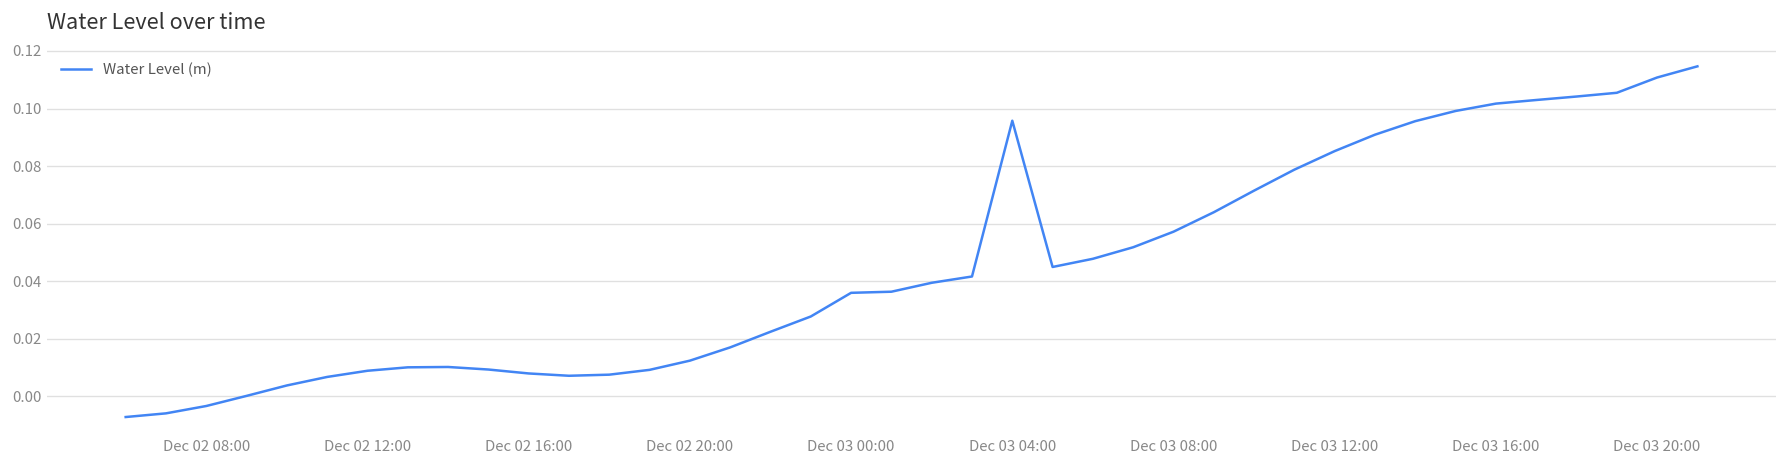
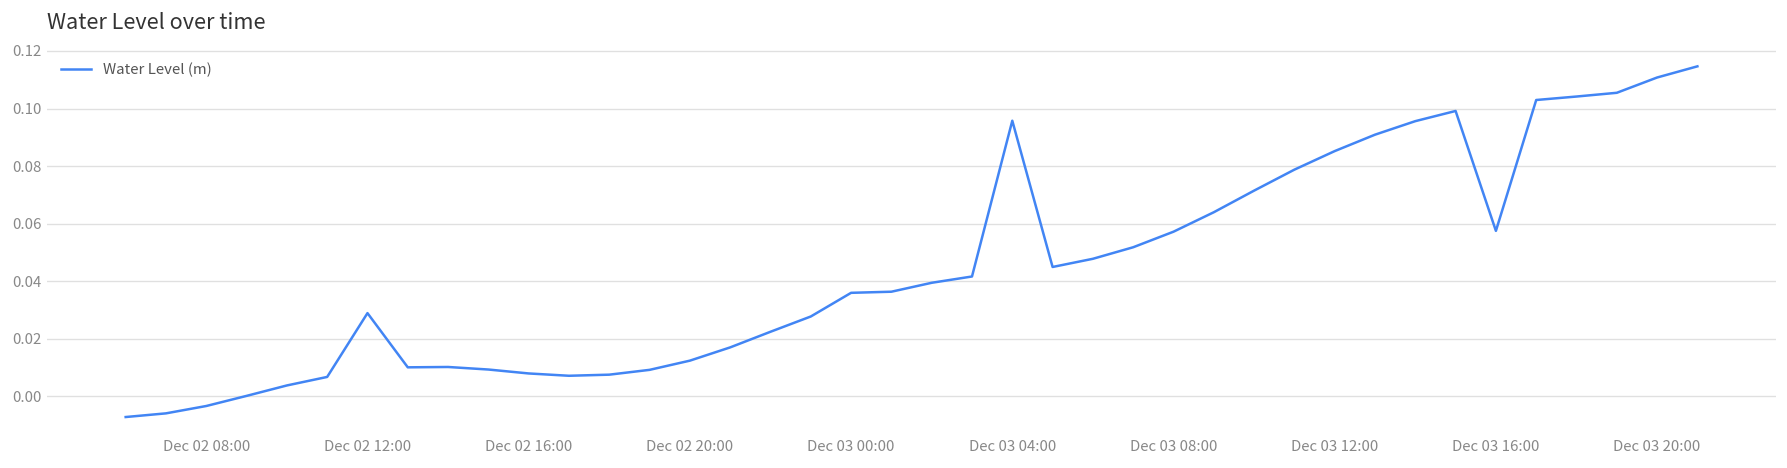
Dec 02 12:00: 0.009 -> 0.029
Dec 03 16:00: 0.102 -> 0.057
